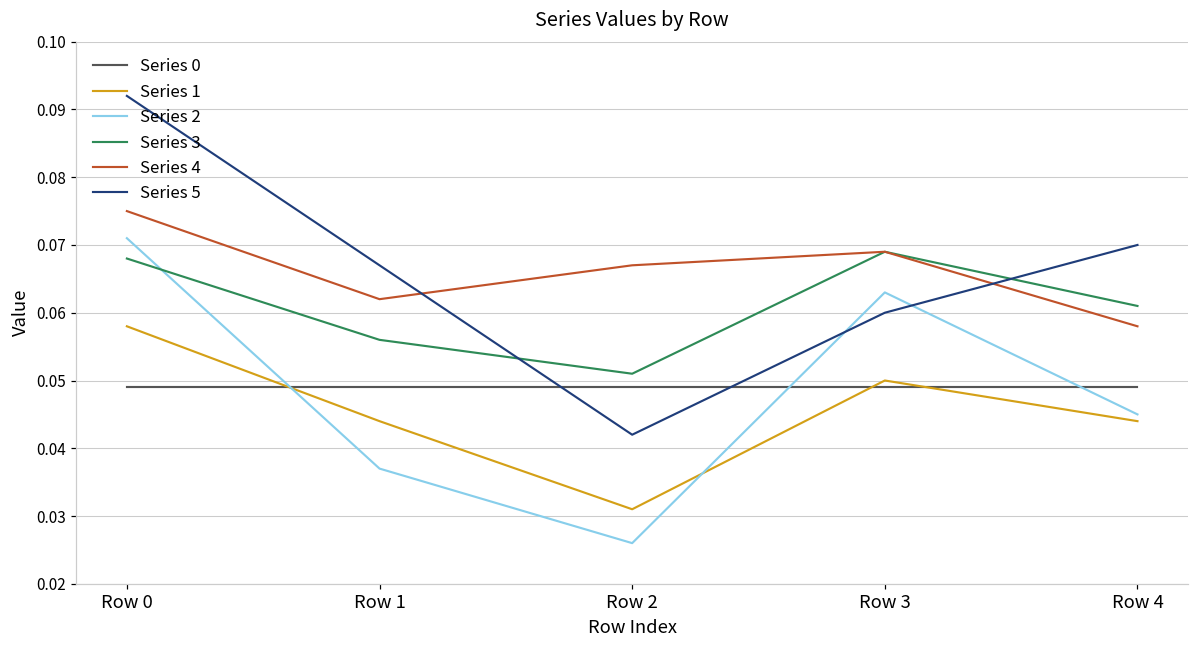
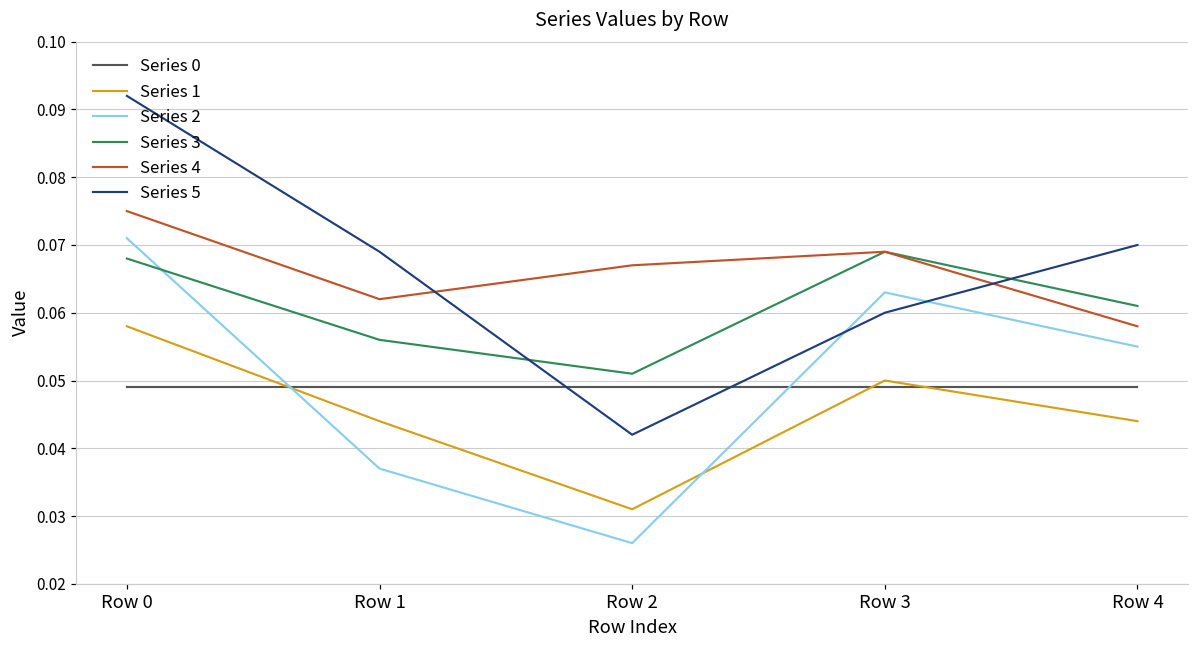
Series 5, Row 1: 0.067 -> 0.069
Series 2, Row 4: 0.045 -> 0.055
